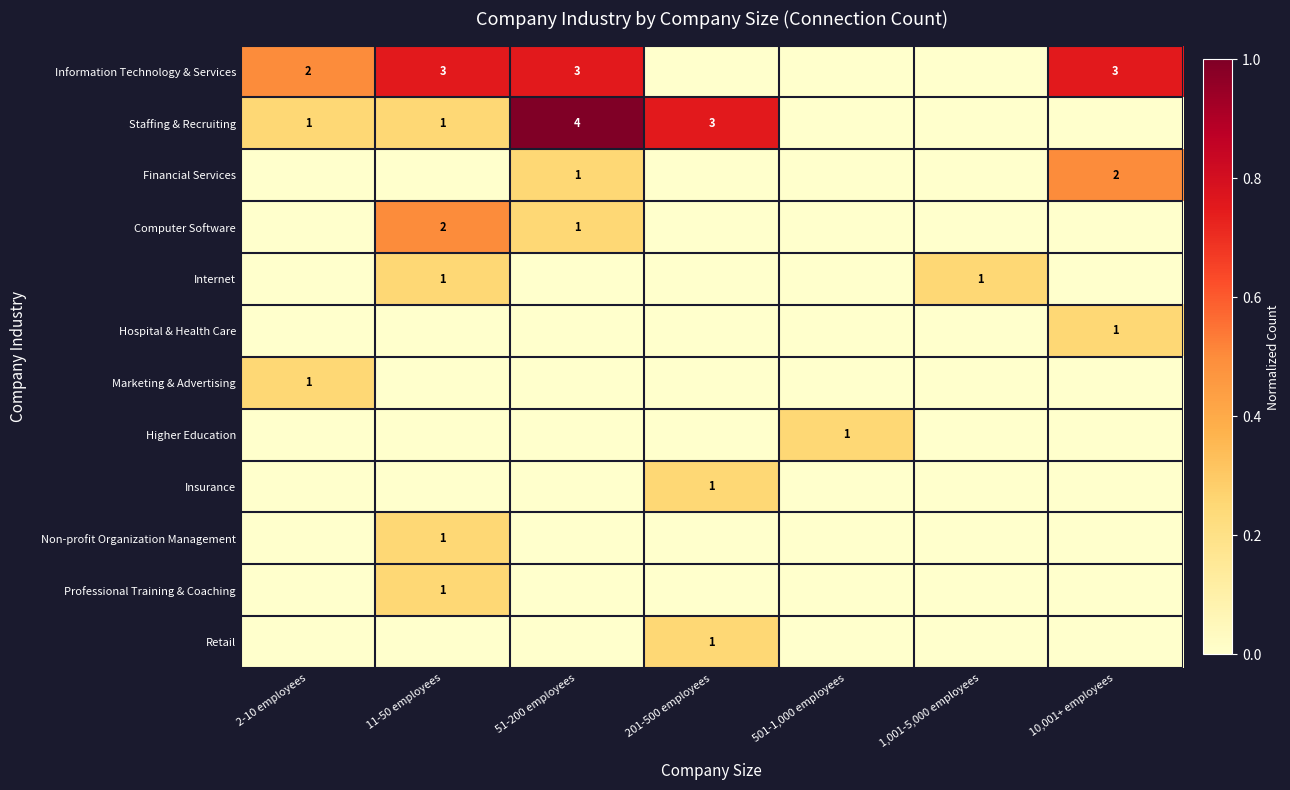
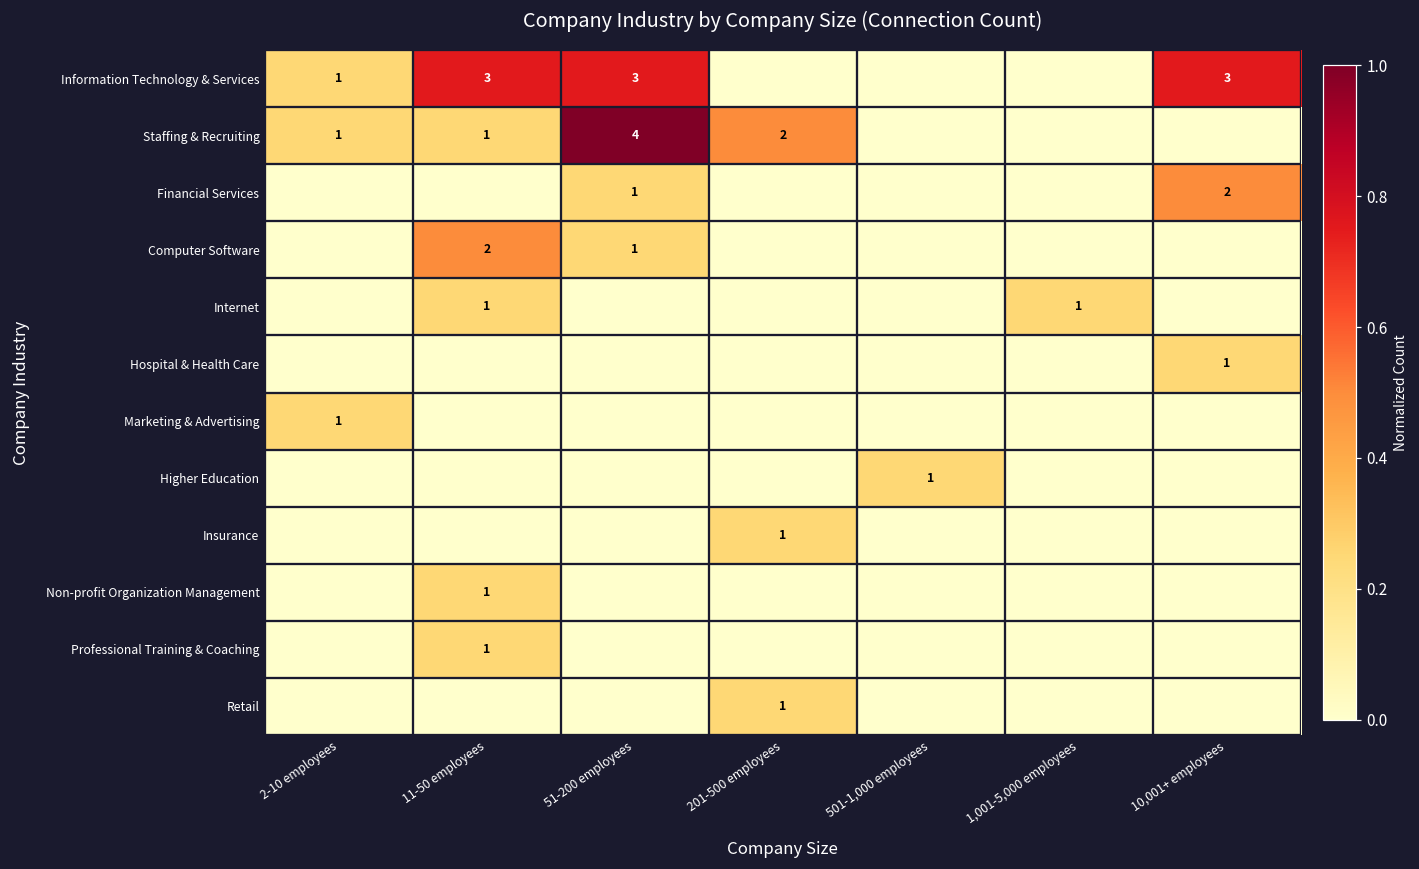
Information Technology & Services, 2-10 employees: 2 -> 1
Staffing & Recruiting, 201-500 employees: 3 -> 2
